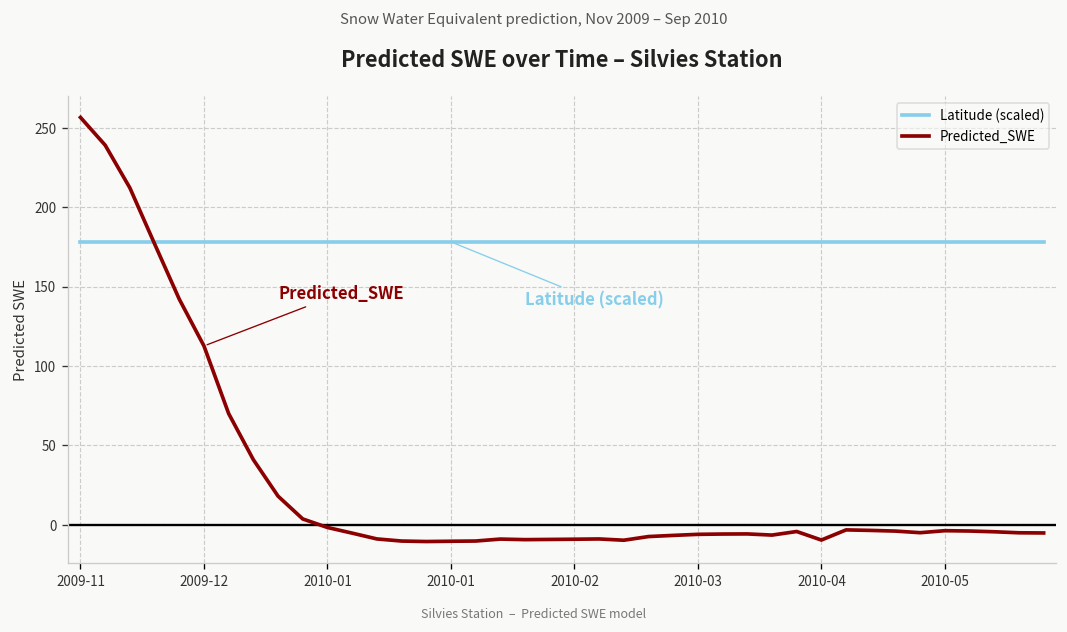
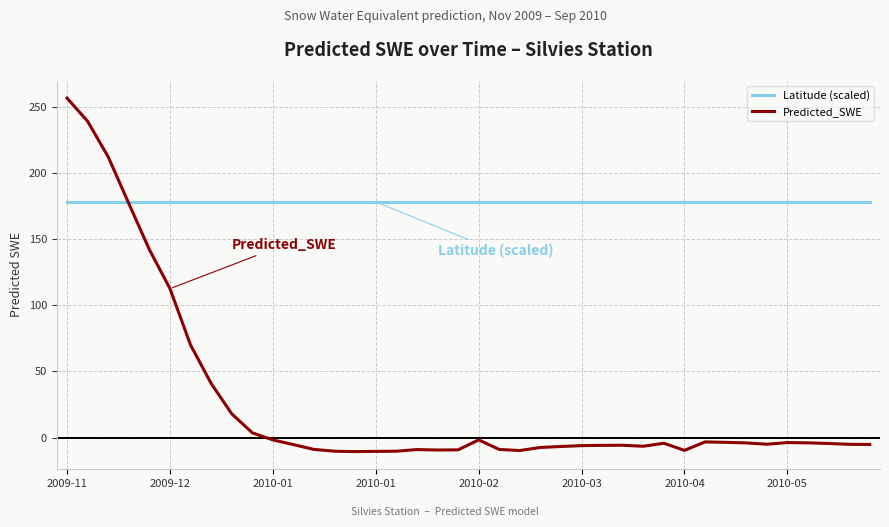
Predicted_SWE, 2010-02: -9 -> -2
